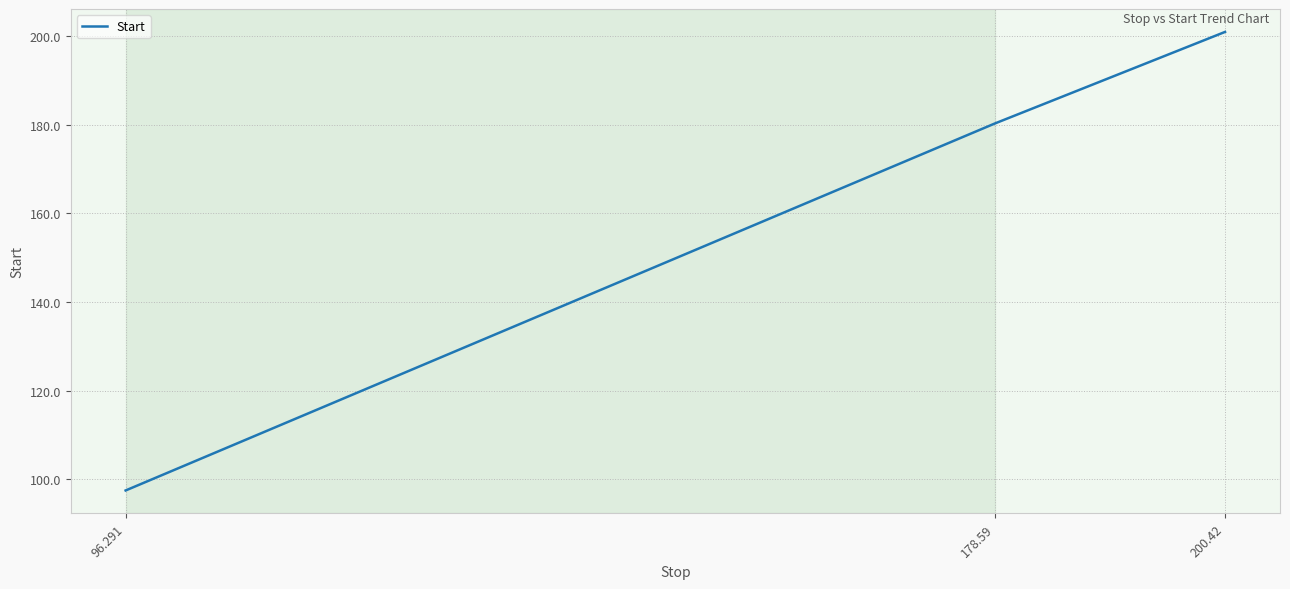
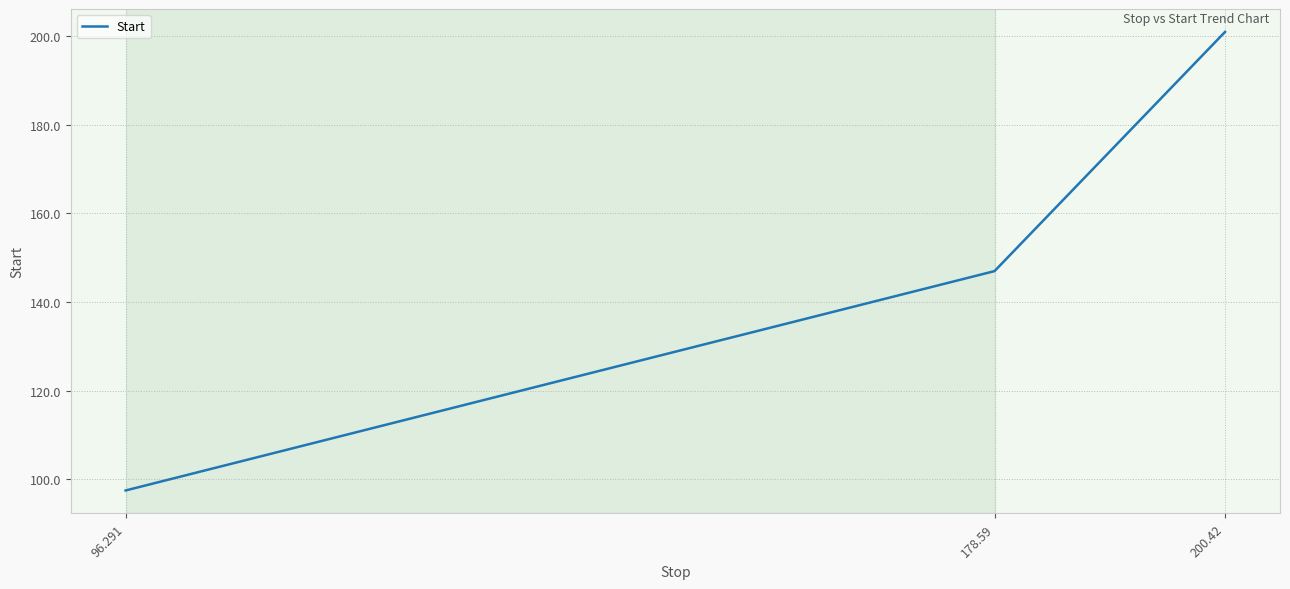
178.59: 180 -> 147
